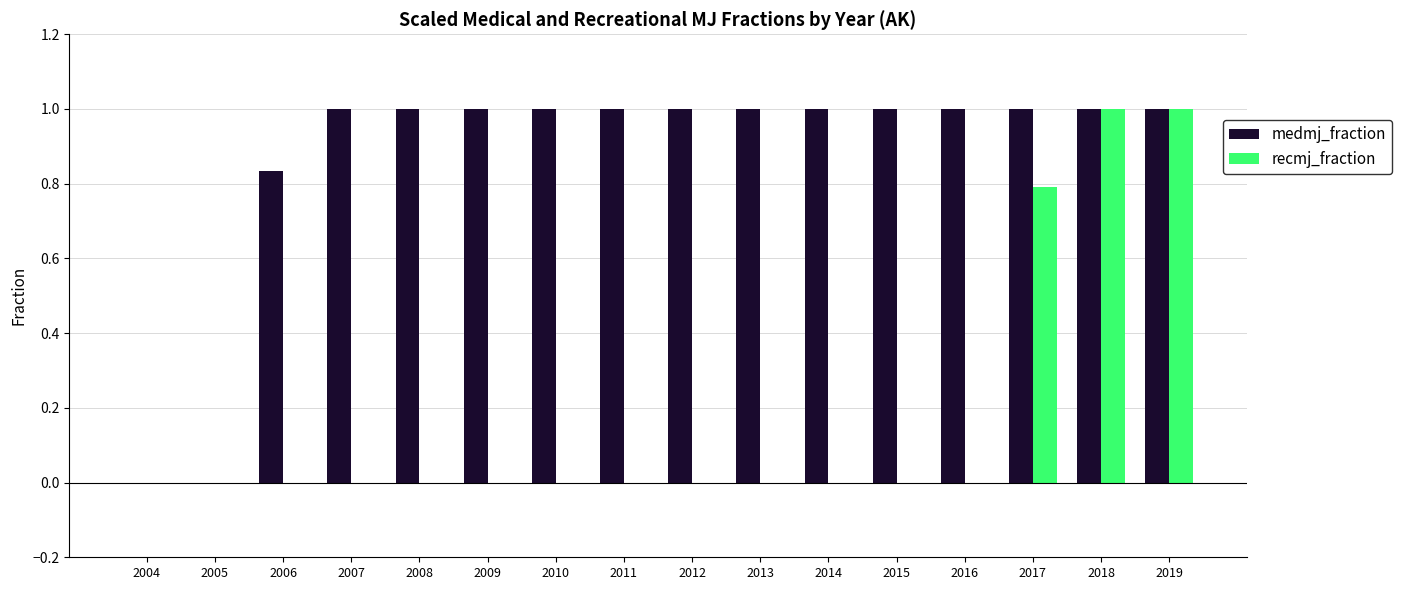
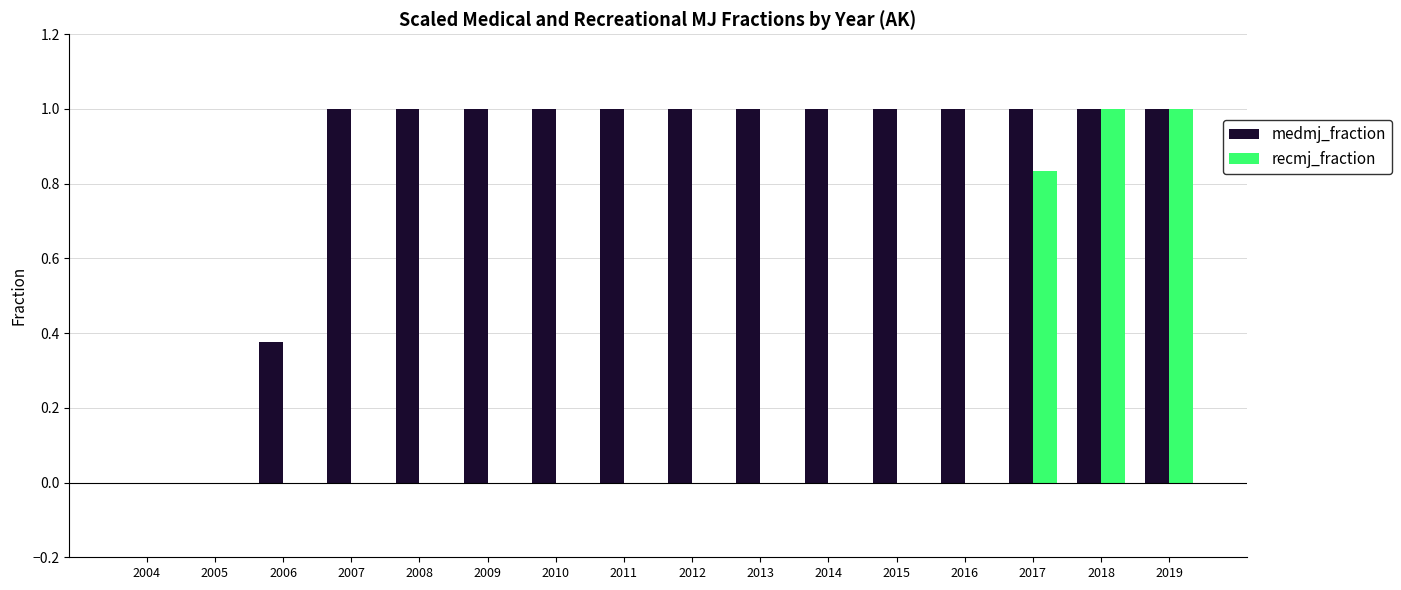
medmj_fraction, 2006: 0.83 -> 0.38
recmj_fraction, 2017: 0.79 -> 0.83
